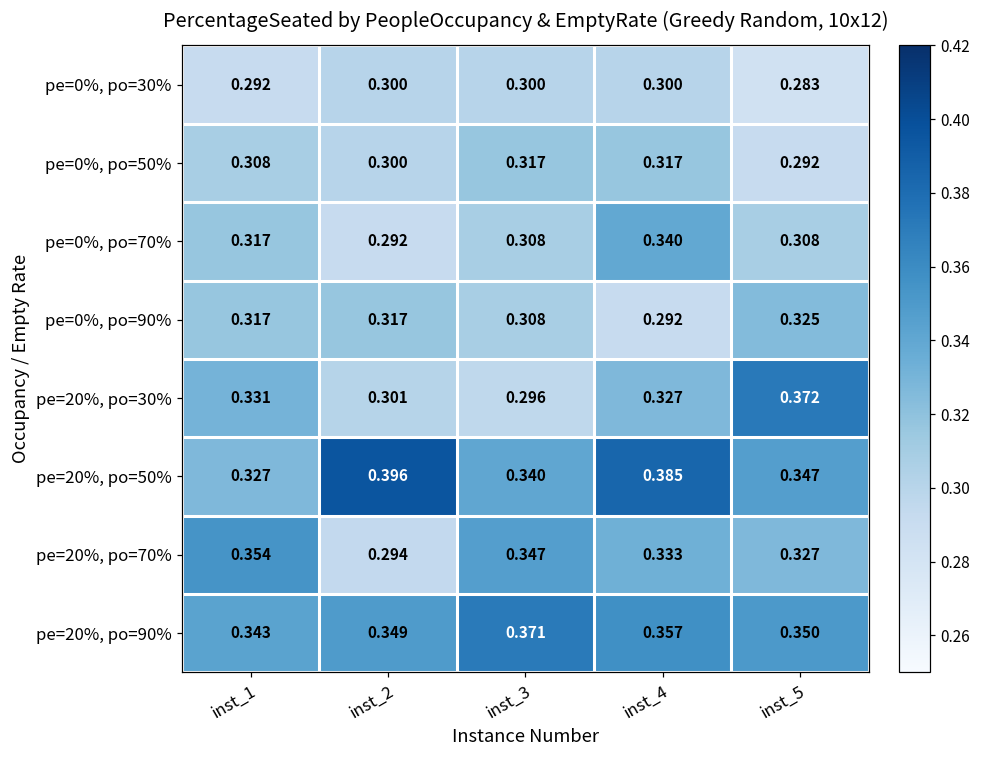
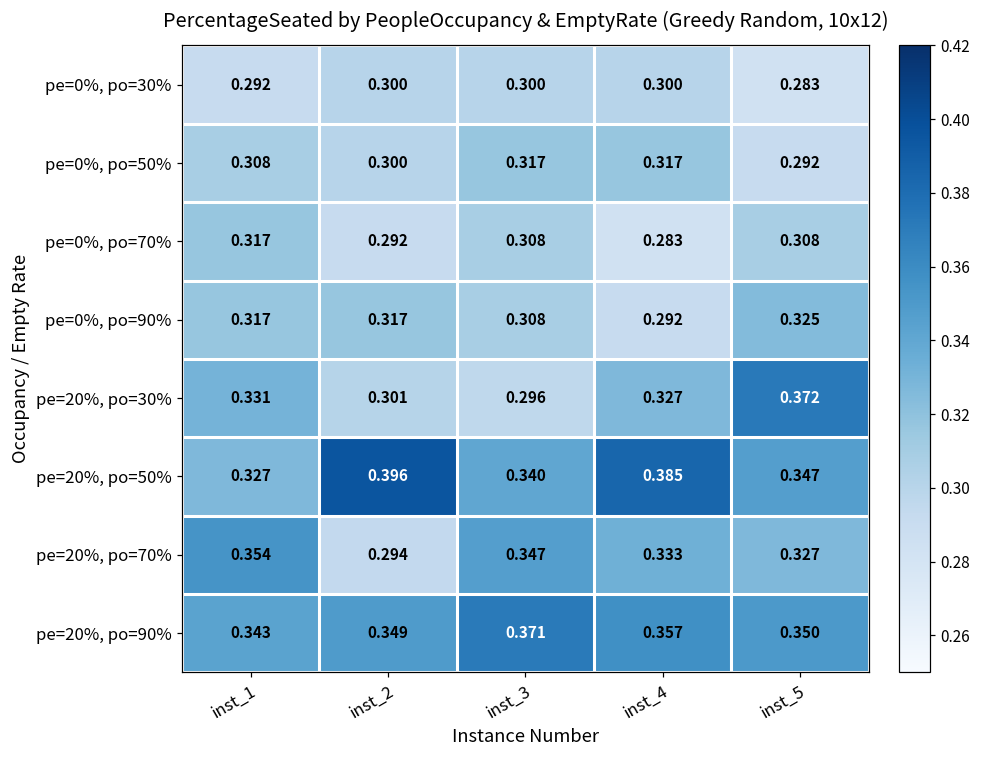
pe=0%, po=70%, inst_4: 0.340 -> 0.283
